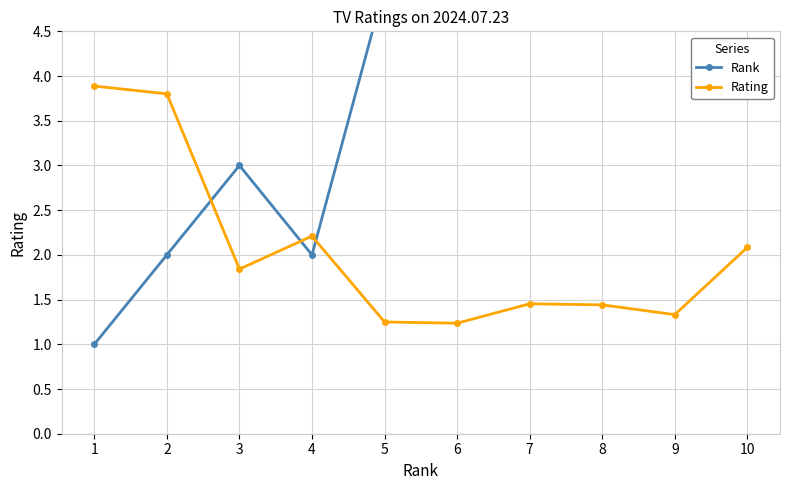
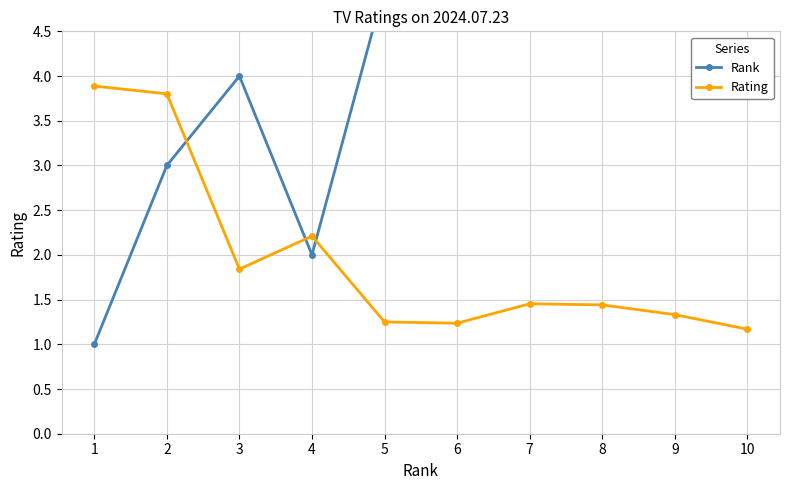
Rank, 2: 2 -> 3
Rank, 3: 3 -> 4
Rating, 10: 2.1 -> 1.2
